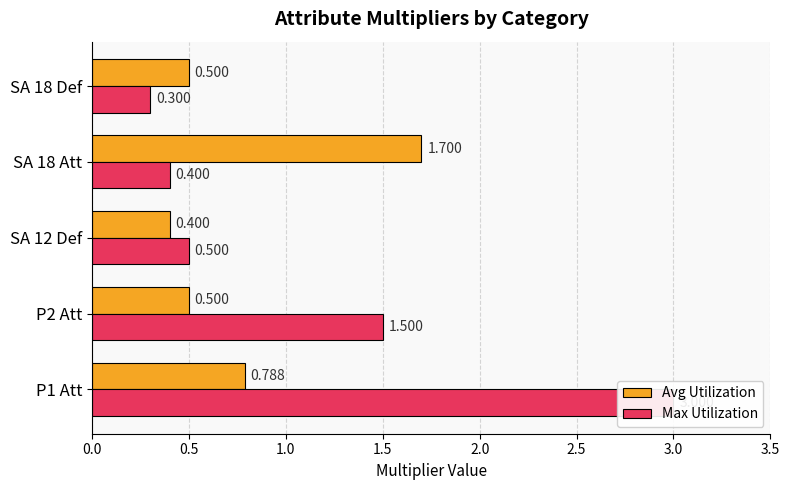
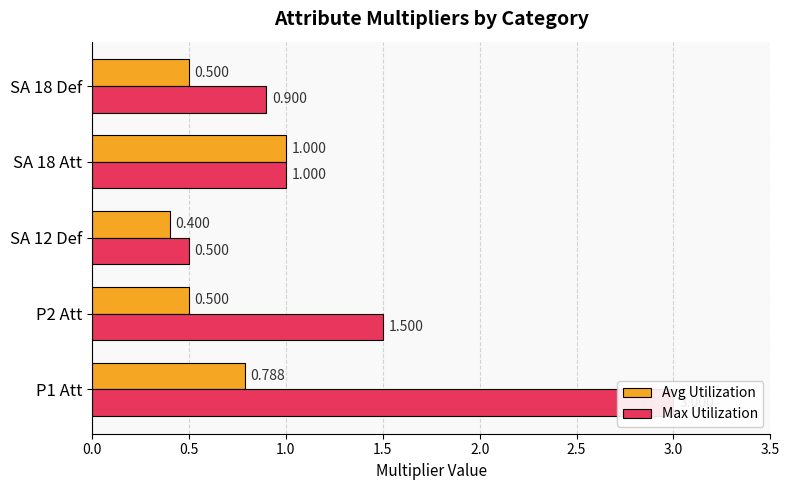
Max Utilization, SA 18 Def: 0.300 -> 0.900
Avg Utilization, SA 18 Att: 1.700 -> 1.000
Max Utilization, SA 18 Att: 0.400 -> 1.000
